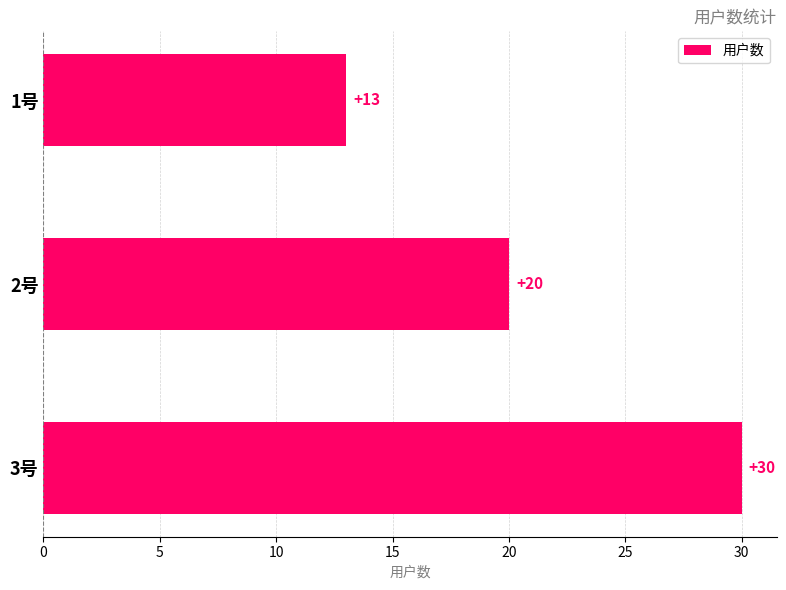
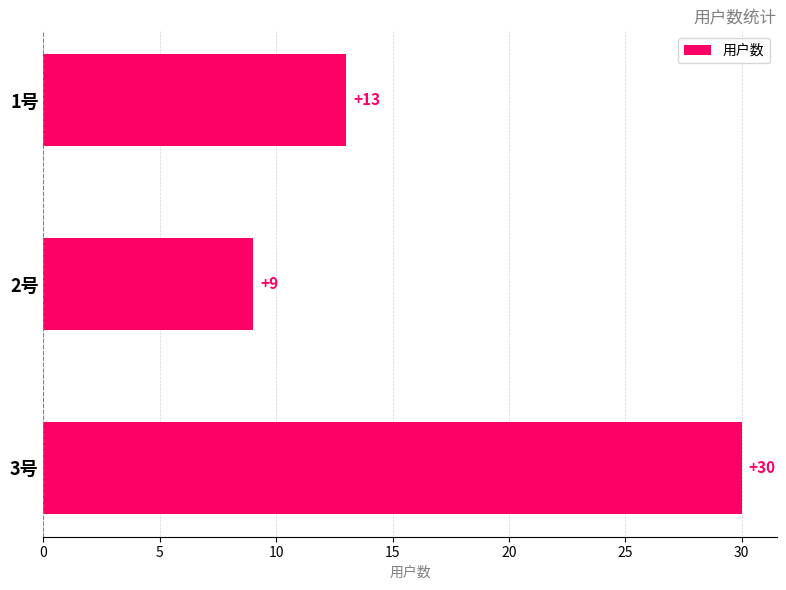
2号: +20 -> +9
